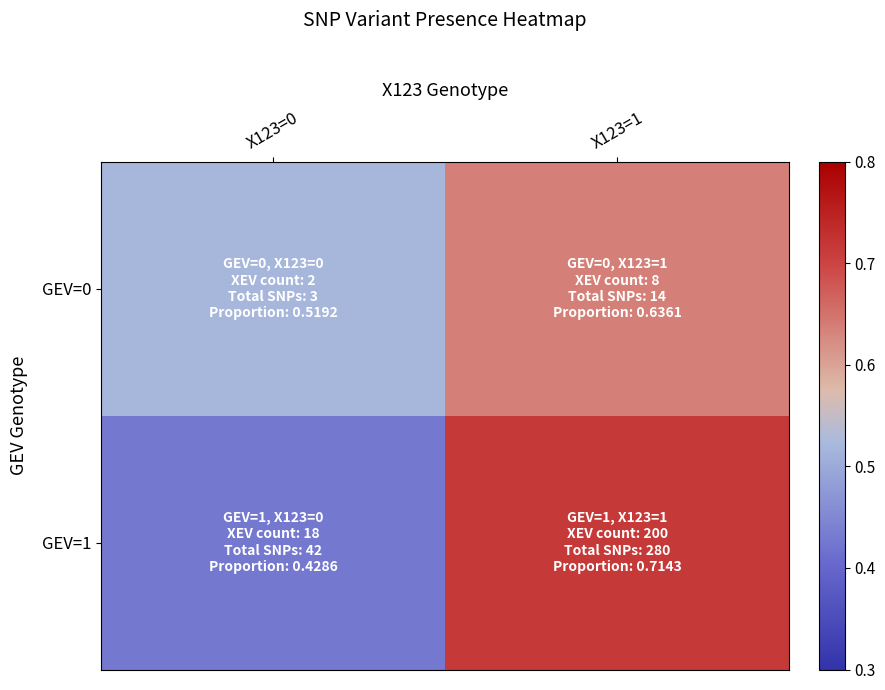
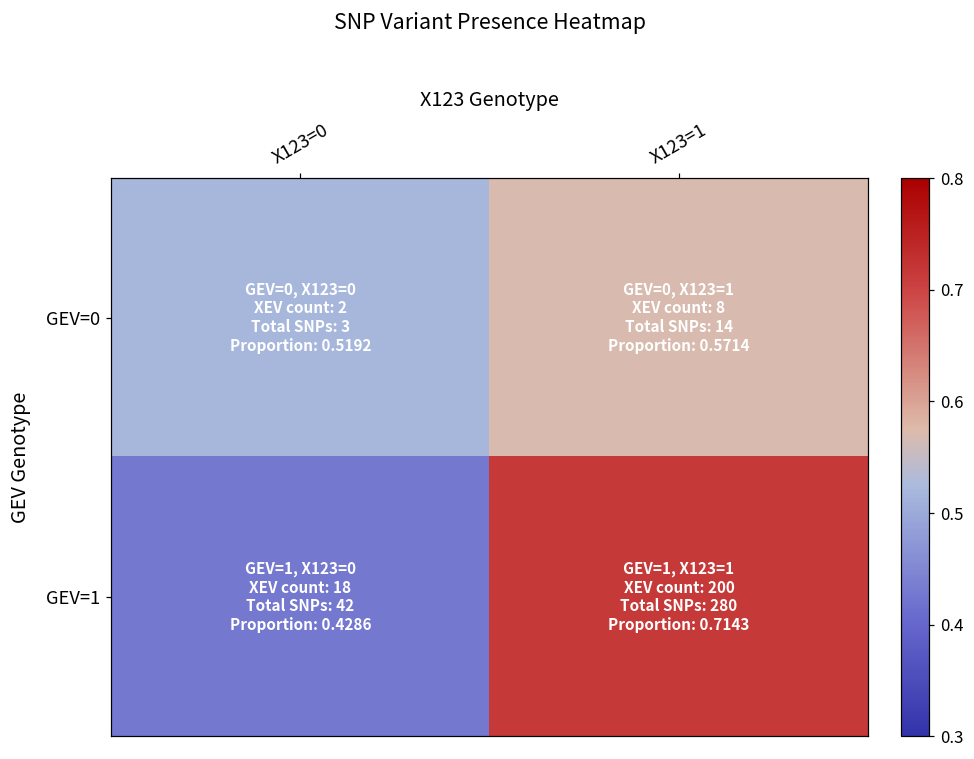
GEV=0, X123=1: 0.6361 -> 0.5714
